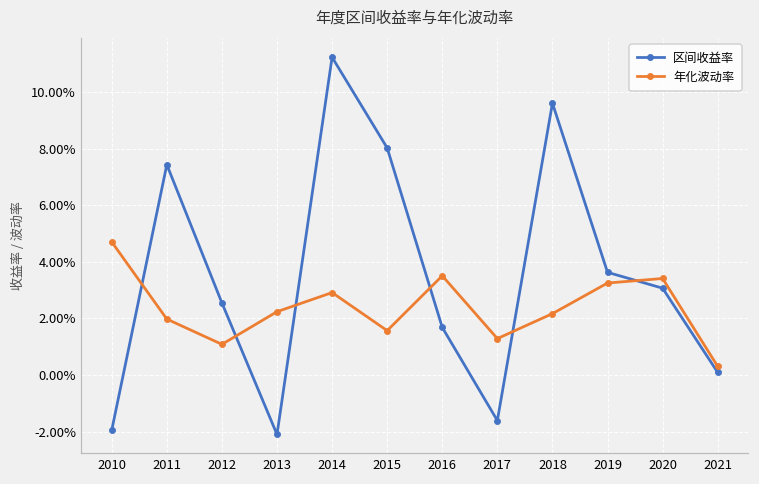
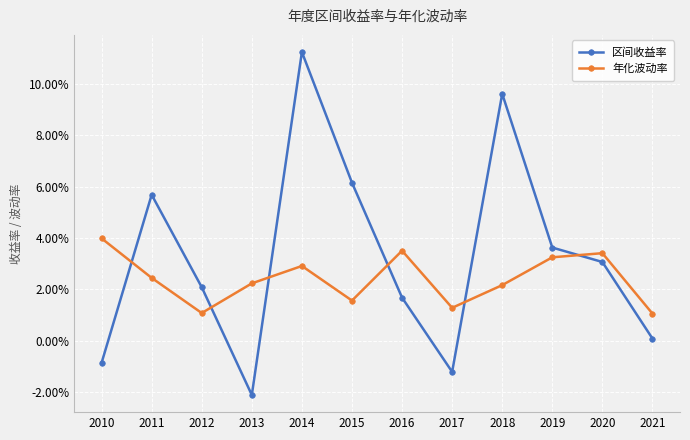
区间收益率, 2010: -2.0% -> -0.9%
年化波动率, 2010: 4.7% -> 4.0%
区间收益率, 2011: 7.4% -> 5.7%
年化波动率, 2011: 2.0% -> 2.5%
区间收益率, 2012: 2.5% -> 2.1%
区间收益率, 2015: 8.0% -> 6.2%
区间收益率, 2017: -1.6% -> -1.2%
年化波动率, 2021: 0.3% -> 1.1%
